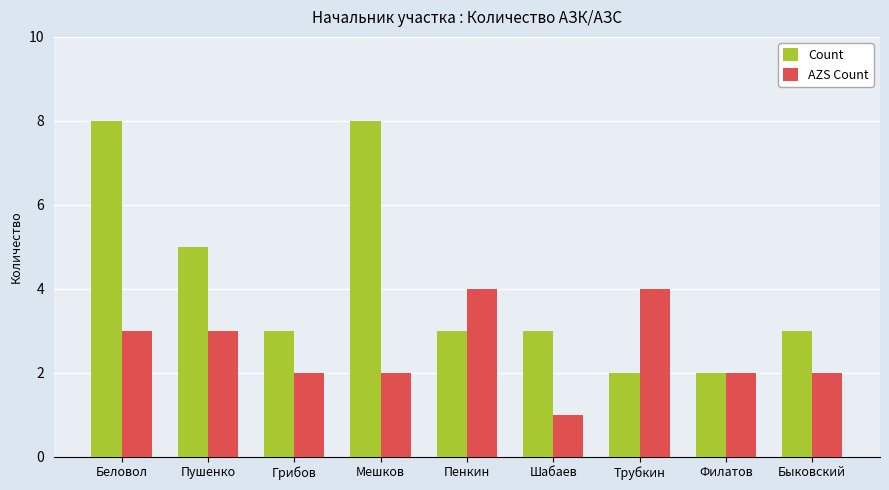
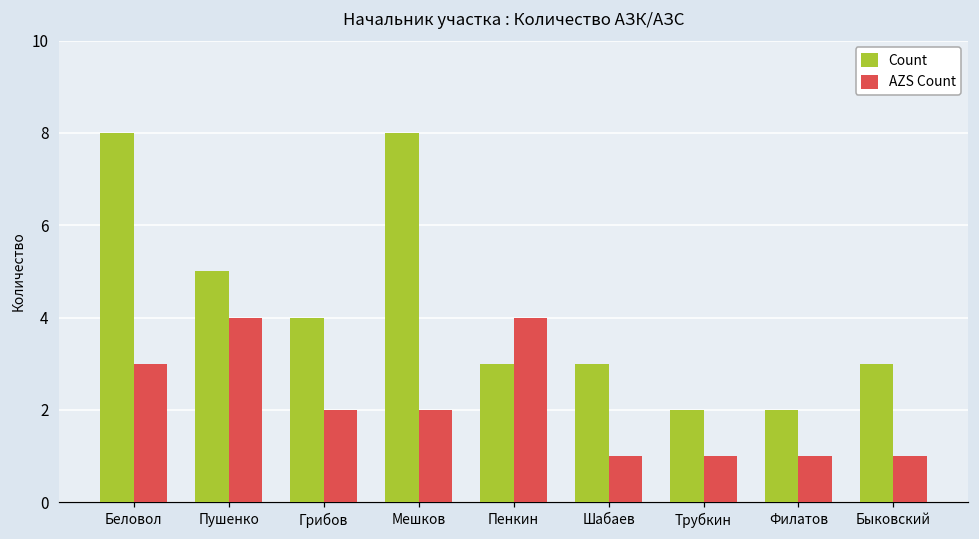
AZS Count, Пушенко: 3 -> 4
Count, Грибов: 3 -> 4
AZS Count, Трубкин: 4 -> 1
AZS Count, Филатов: 2 -> 1
AZS Count, Быковский: 2 -> 1
